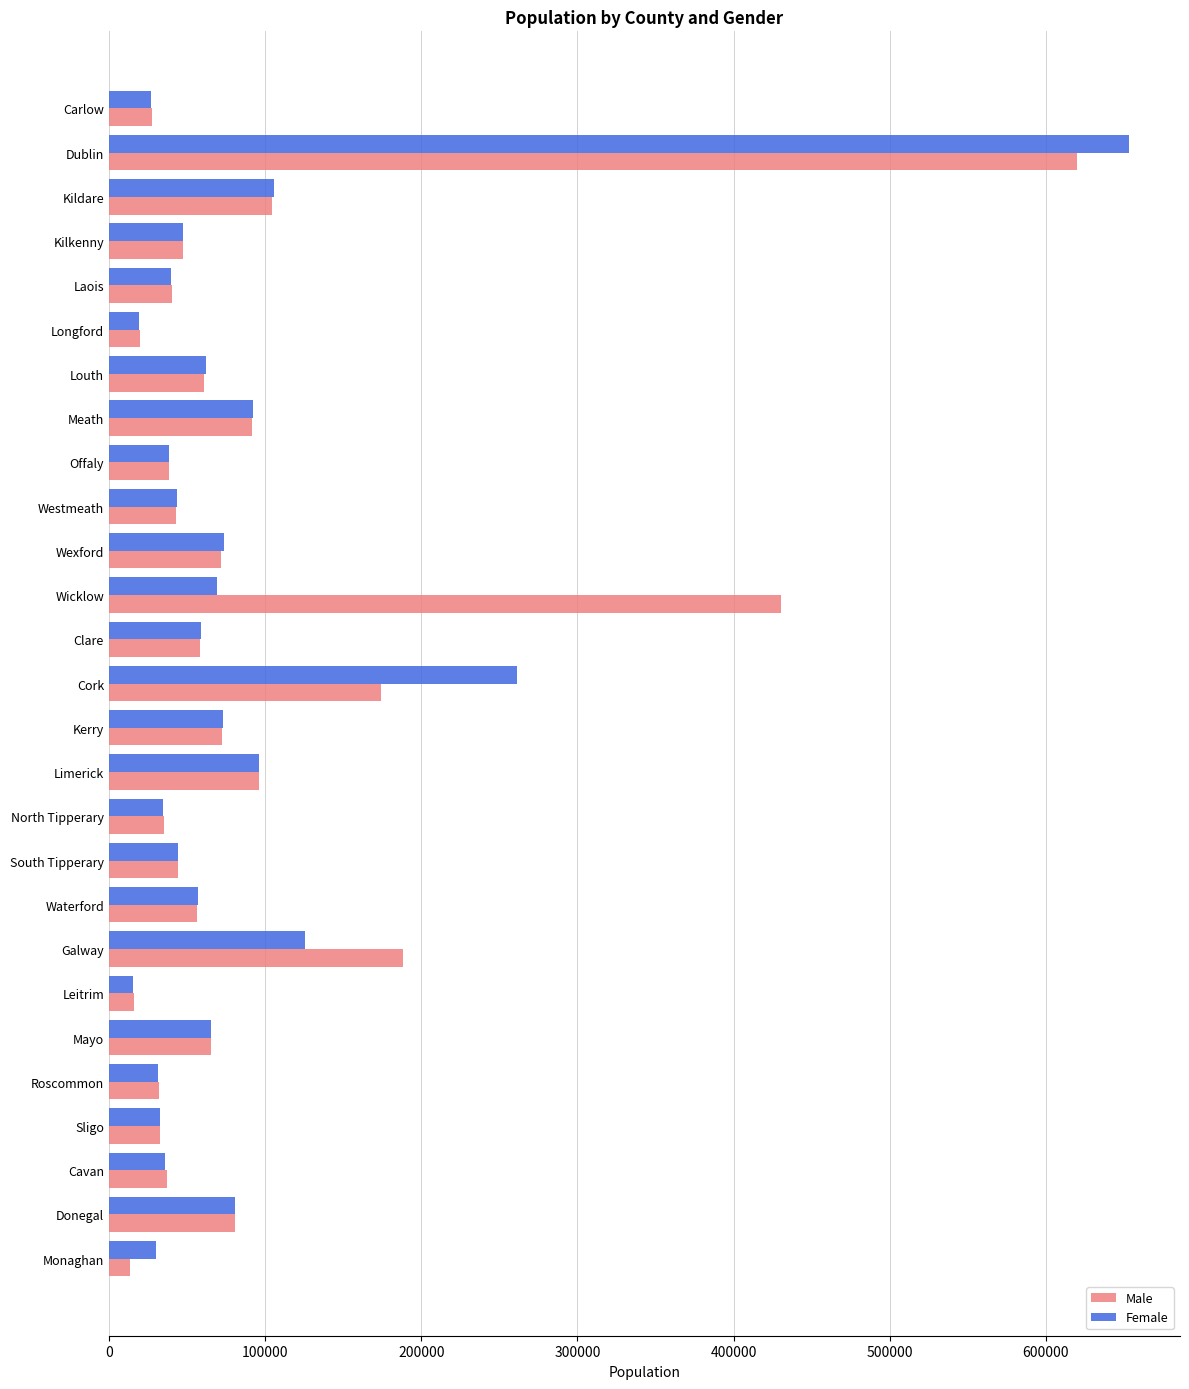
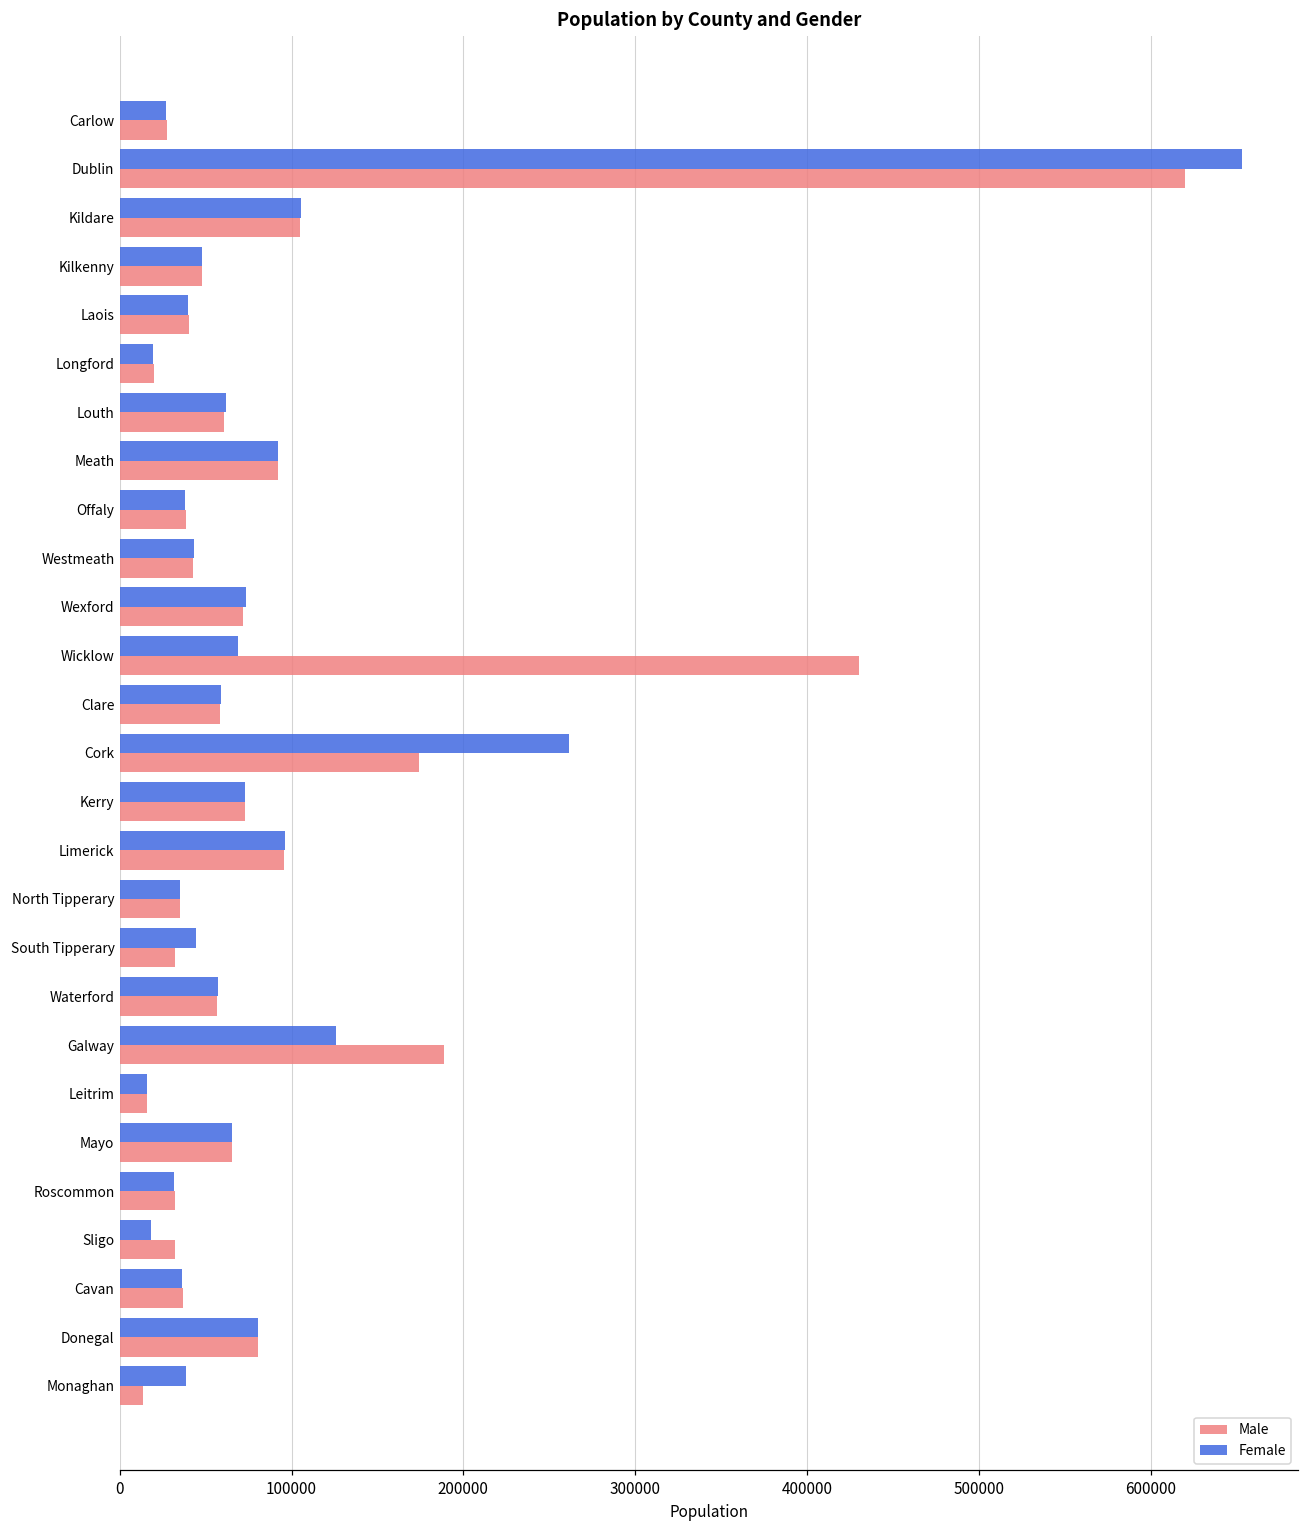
Male, South Tipperary: 44000 -> 32000
Female, Sligo: 33000 -> 18000
Female, Monaghan: 30000 -> 38000
